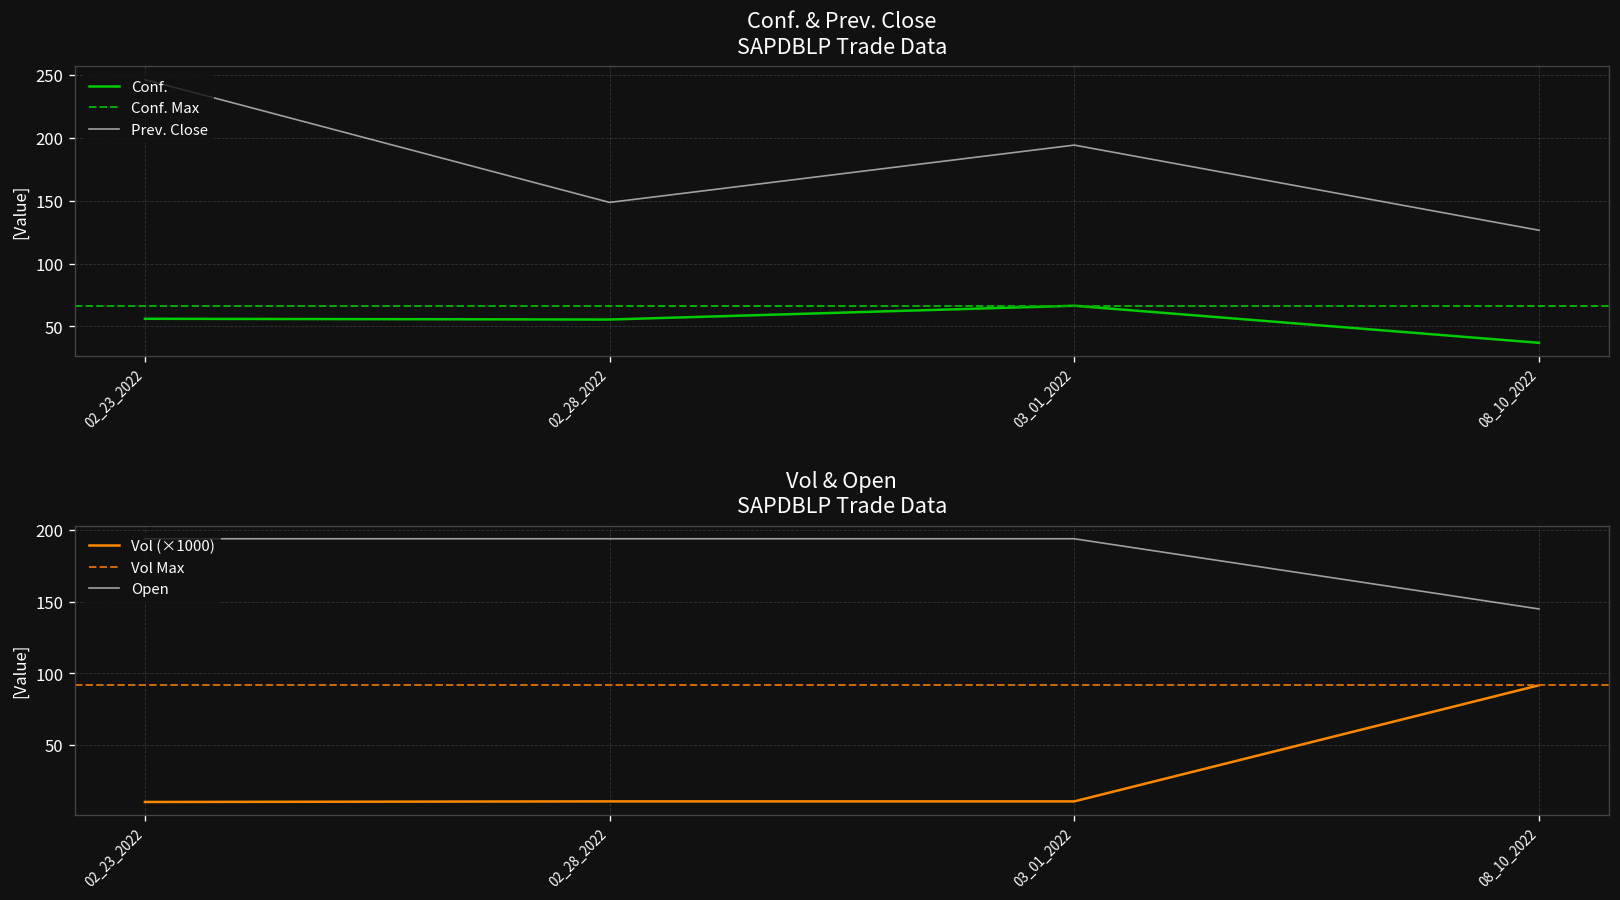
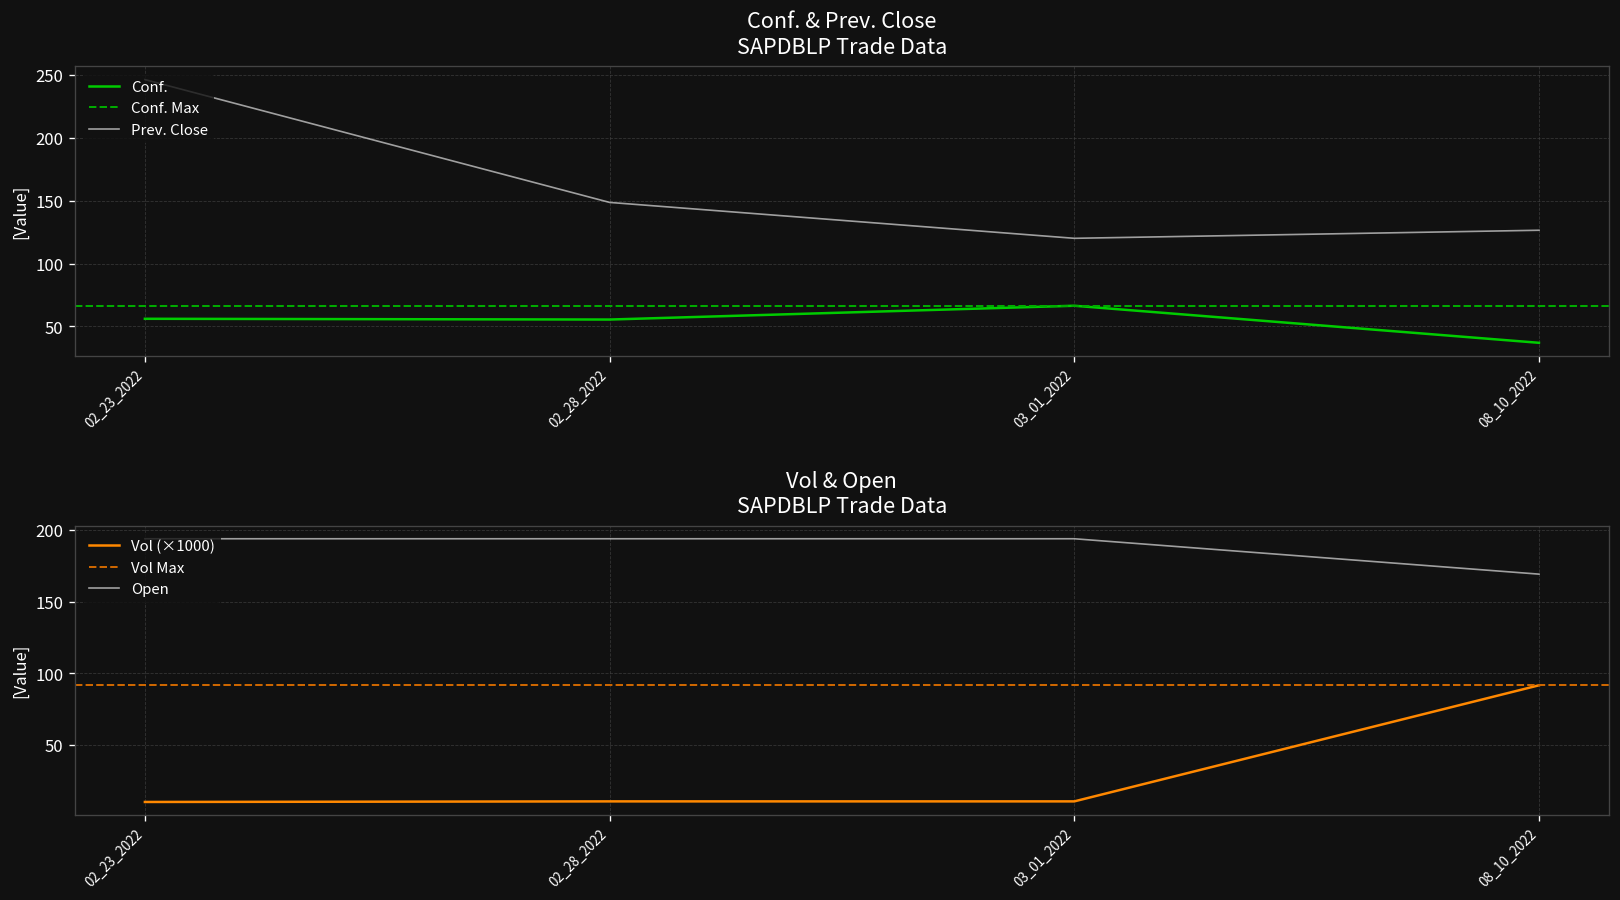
Conf. & Prev. Close SAPDBLP Trade Data, Prev. Close, 03_01_2022: 194 -> 120
Vol & Open SAPDBLP Trade Data, Open, 08_10_2022: 145 -> 169
